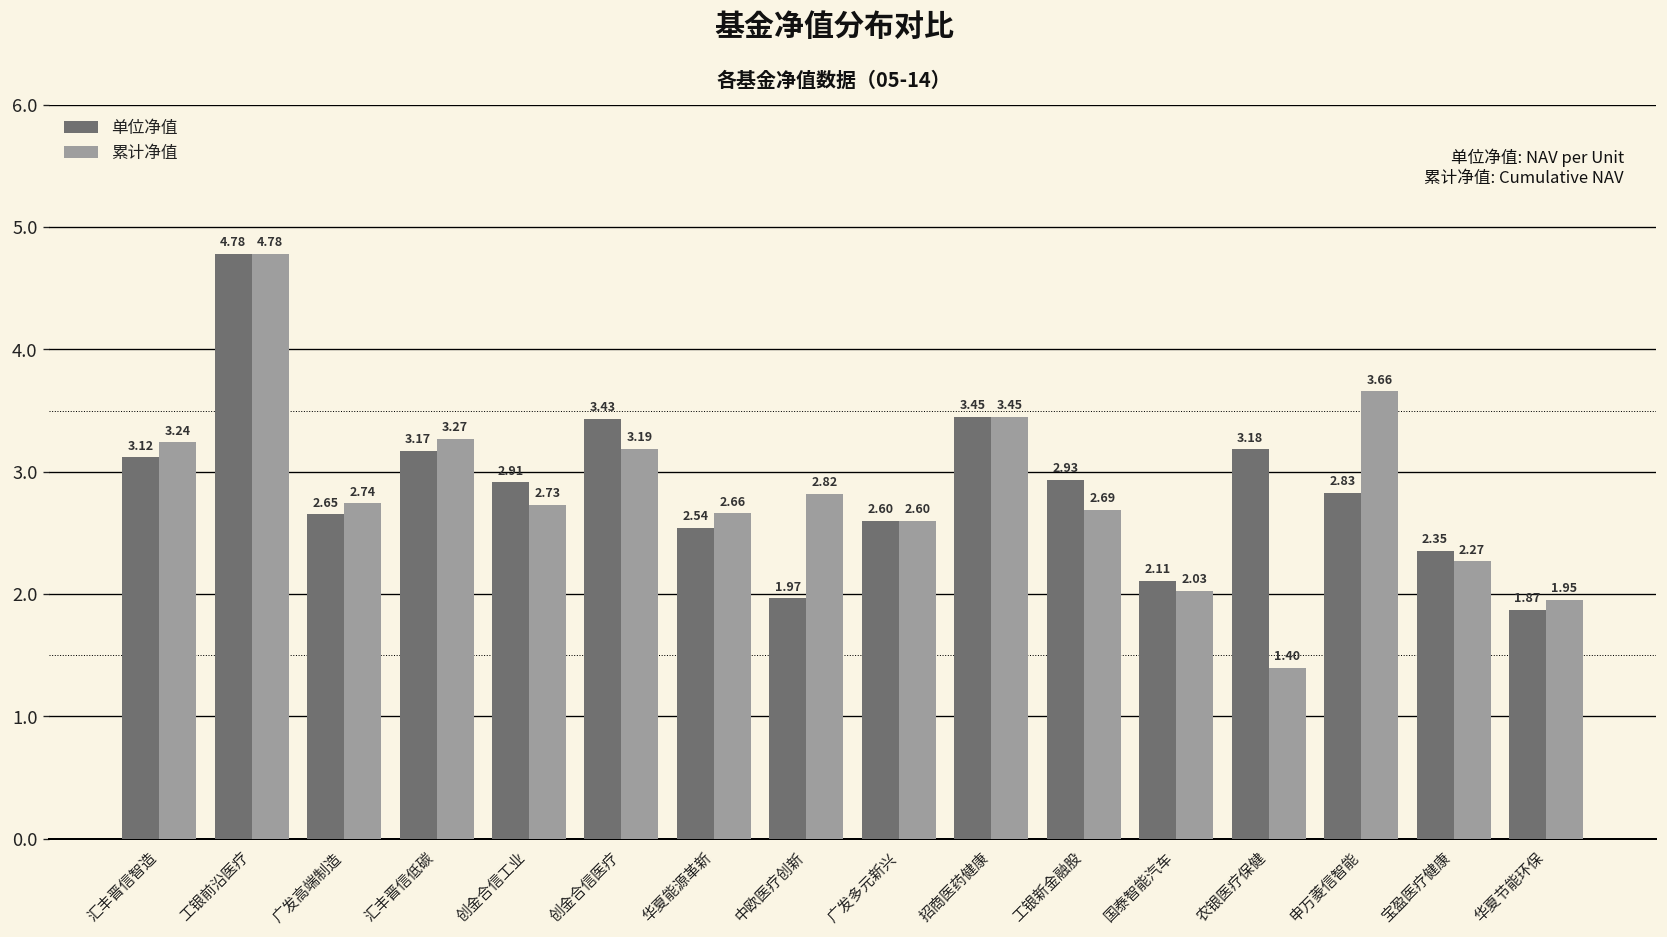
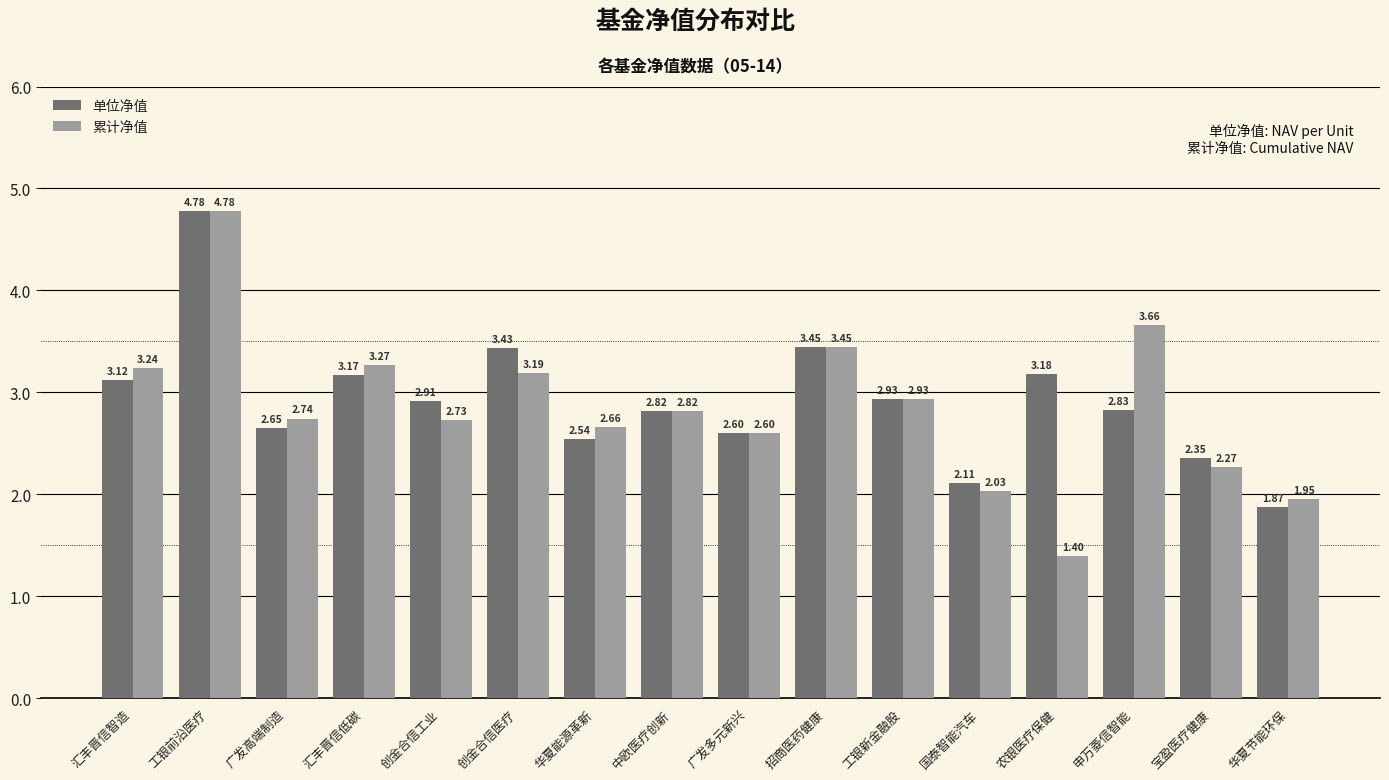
单位净值, 中欧医疗创新: 1.97 -> 2.82
累计净值, 工银新金融股: 2.69 -> 2.93
